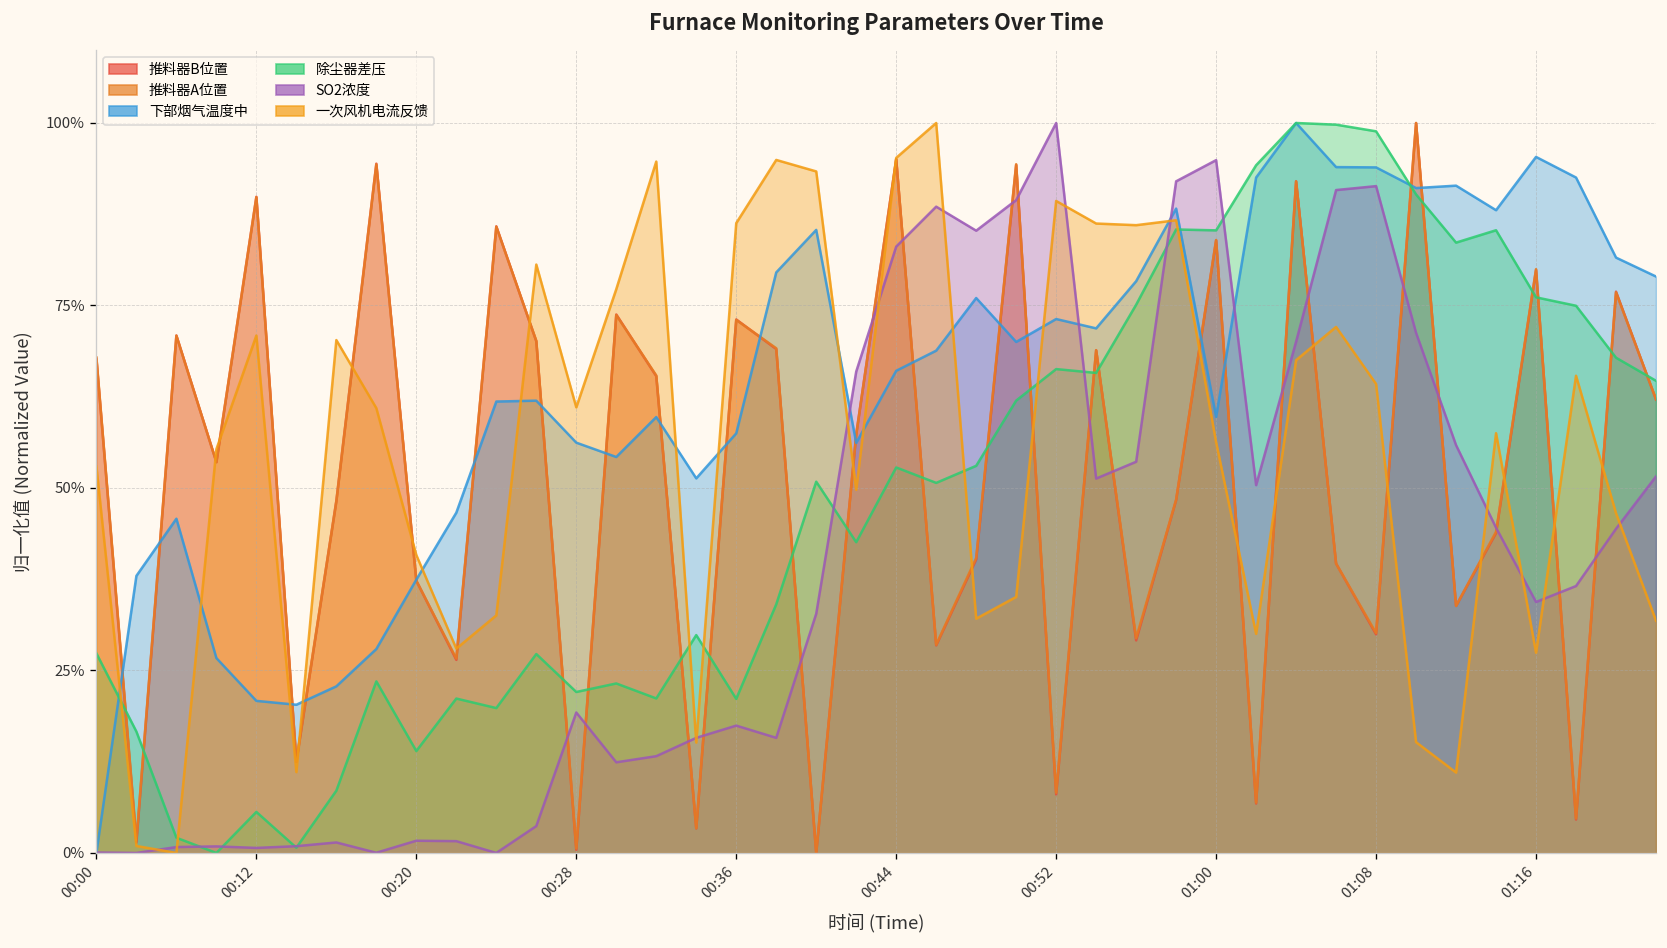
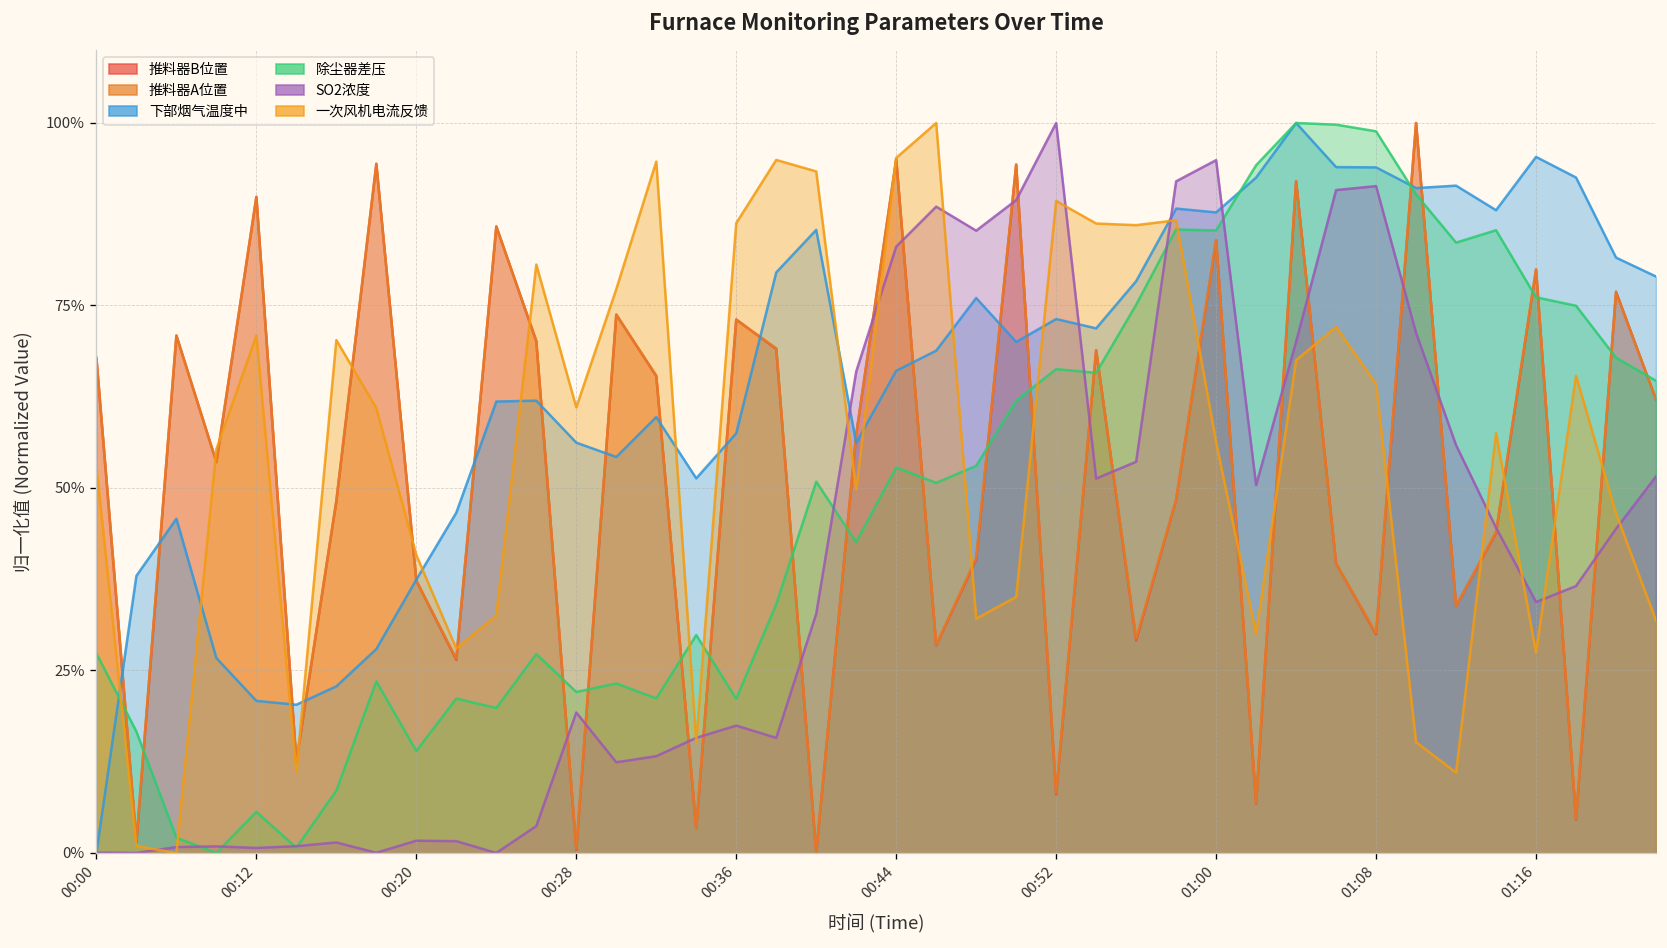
下部烟气温度中, 01:00: 60% -> 88%
